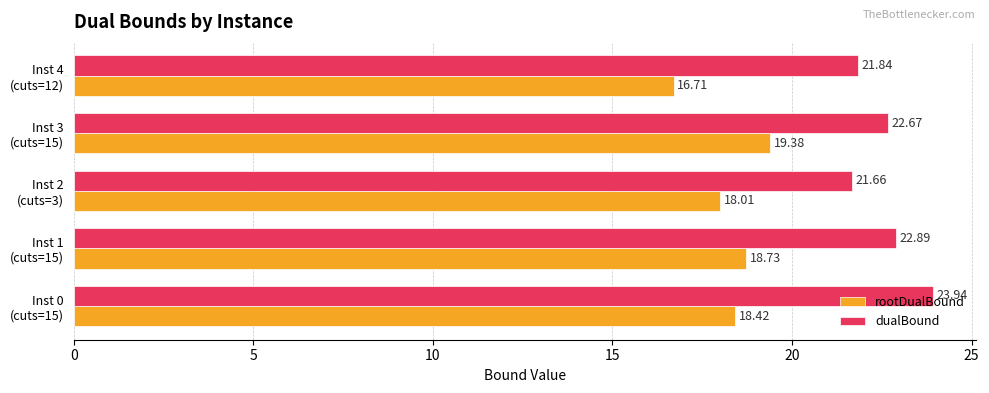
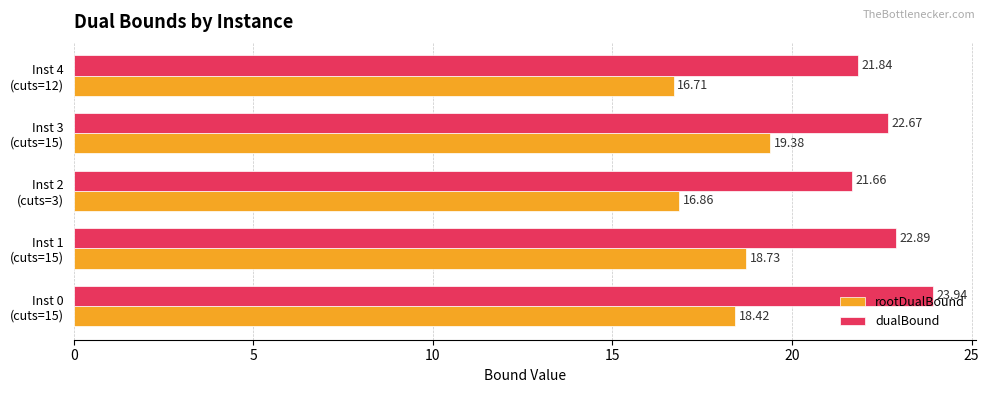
rootDualBound, Inst 2 (cuts=3): 18.01 -> 16.86
